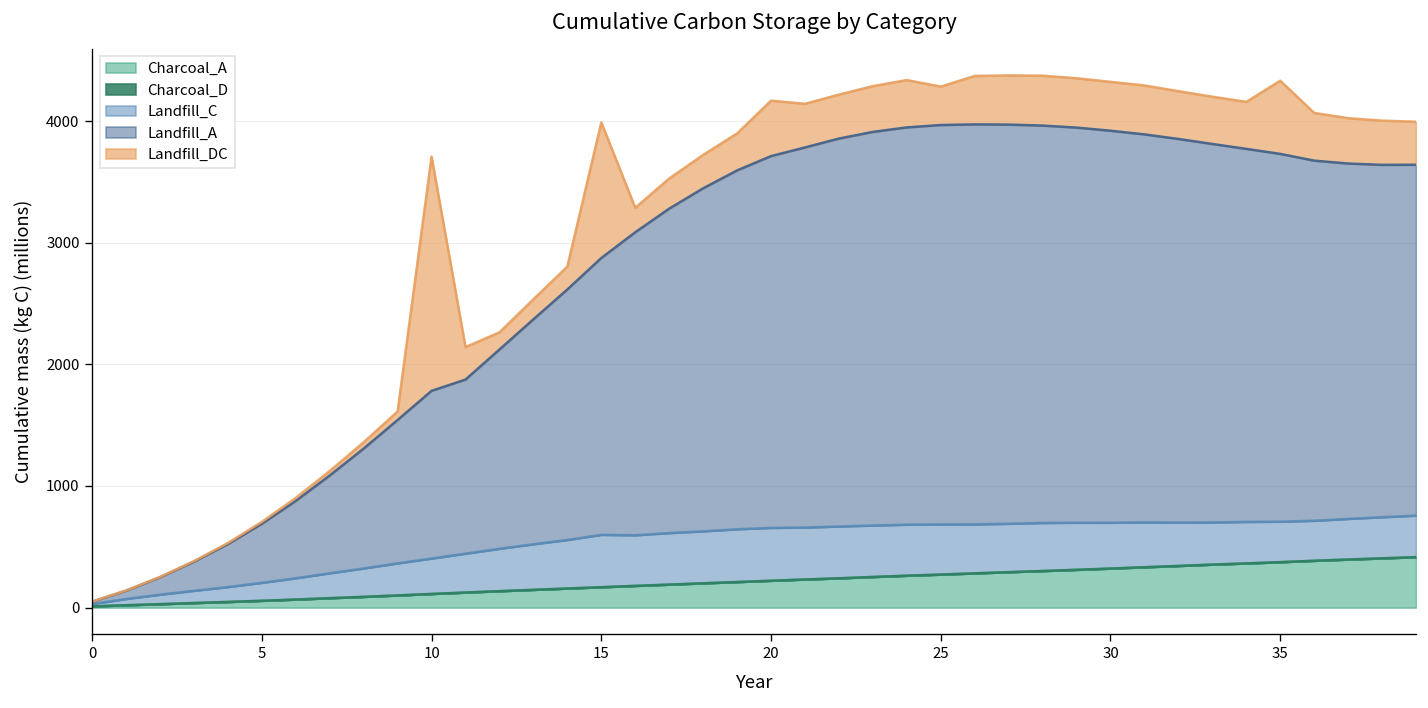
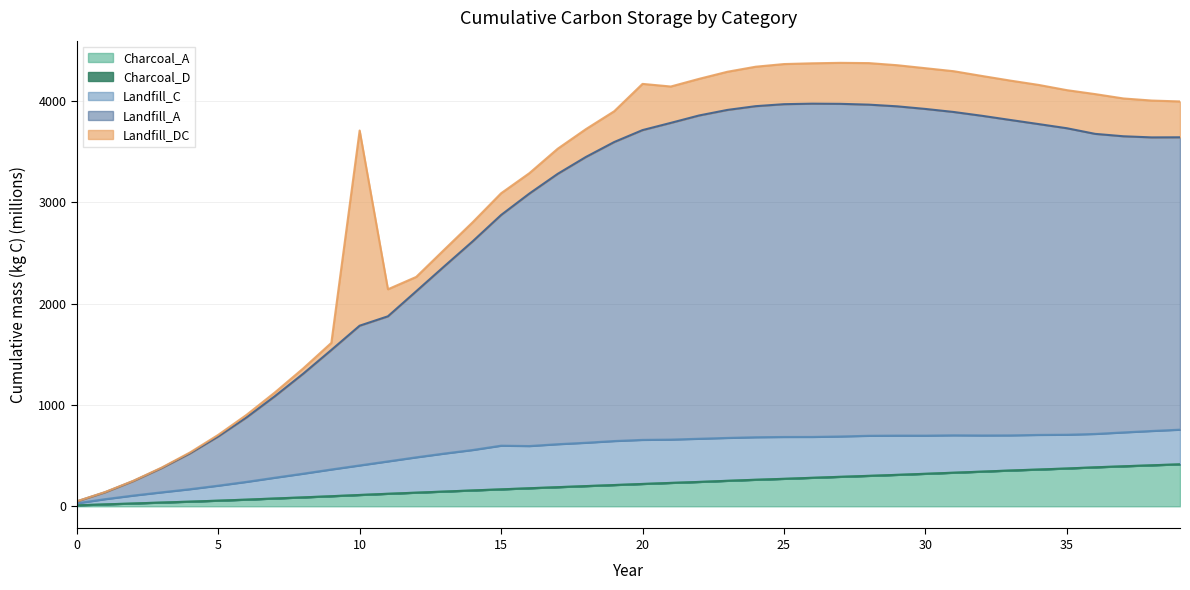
Landfill_DC, 15: 1110 -> 210
Landfill_DC, 25: 320 -> 400
Landfill_DC, 35: 600 -> 380
